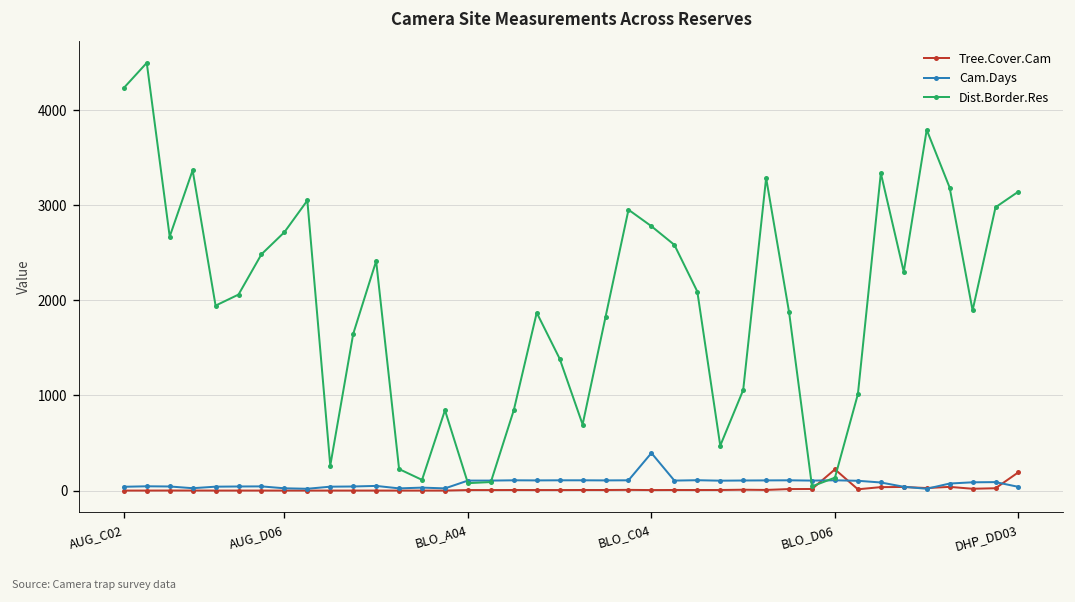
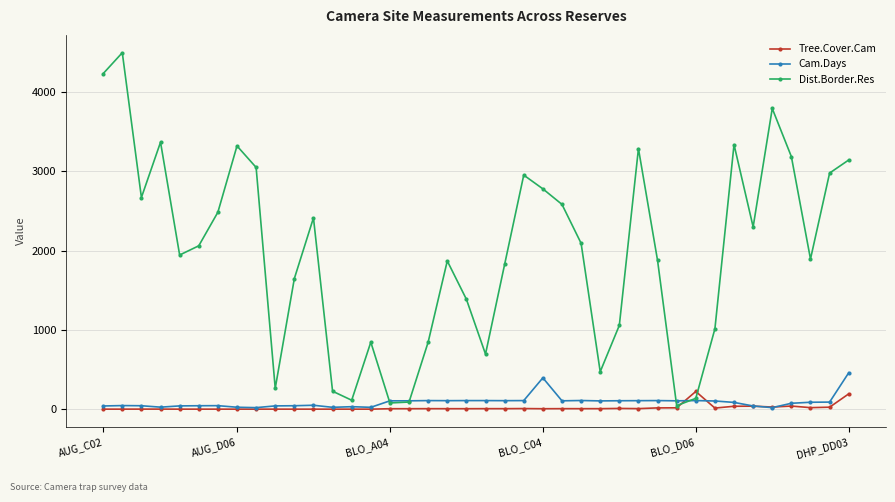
Dist.Border.Res, AUG_D06: 2700 -> 3300
Cam.Days, DHP_DD03: 0 -> 500
